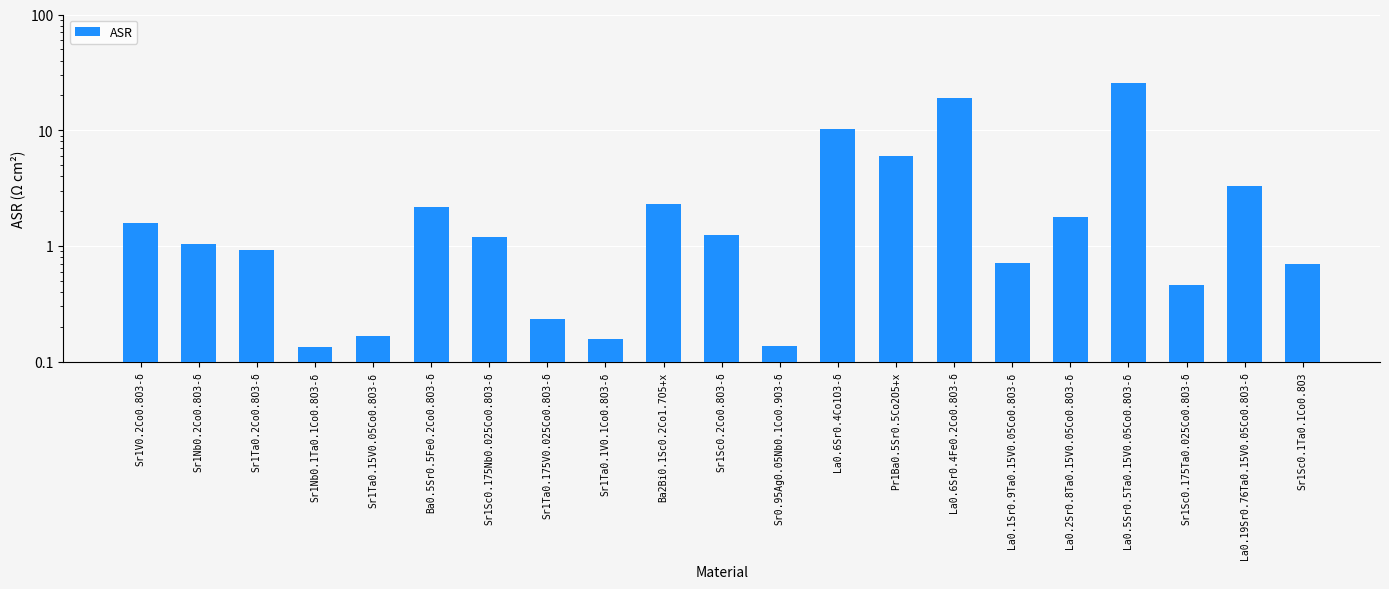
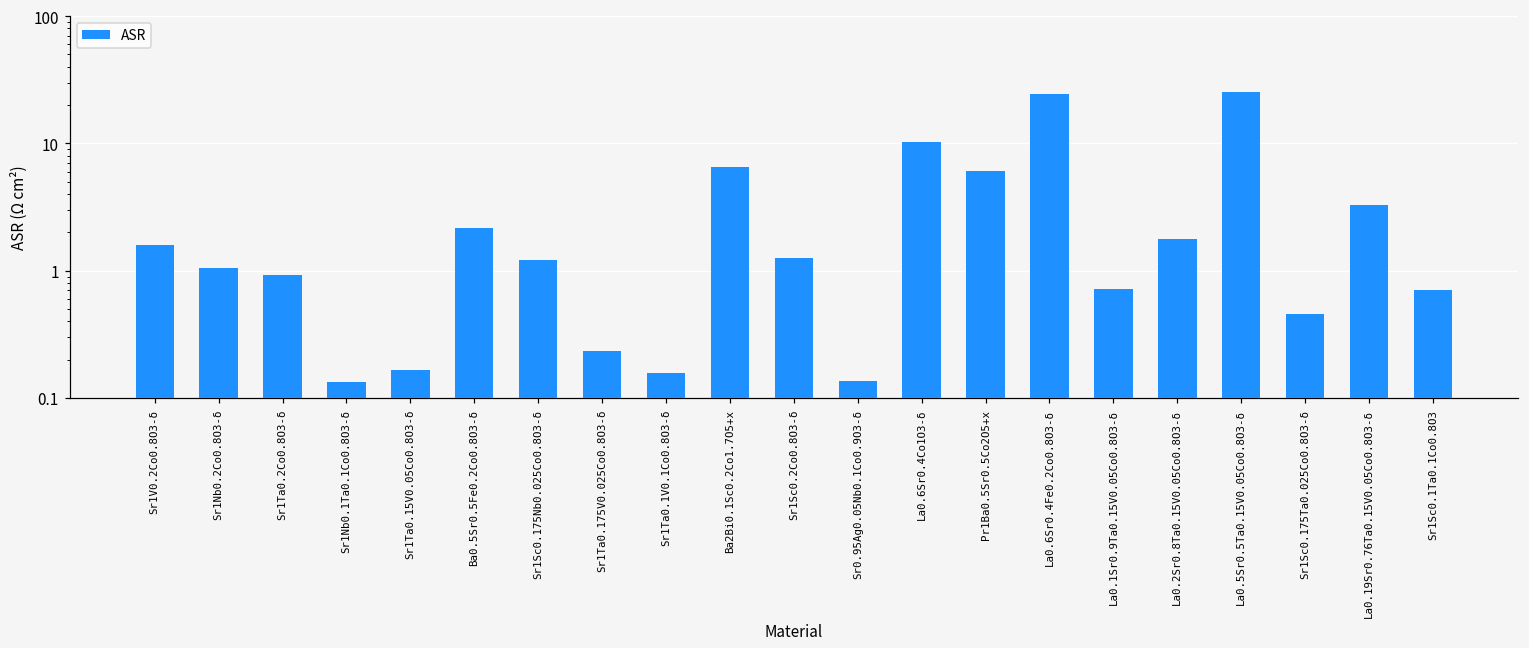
Ba2Bi0.1Sc0.2Co1.7O5+x: 2.3 -> 7
La0.6Sr0.4Fe0.2Co0.8O3-δ: 19 -> 24
